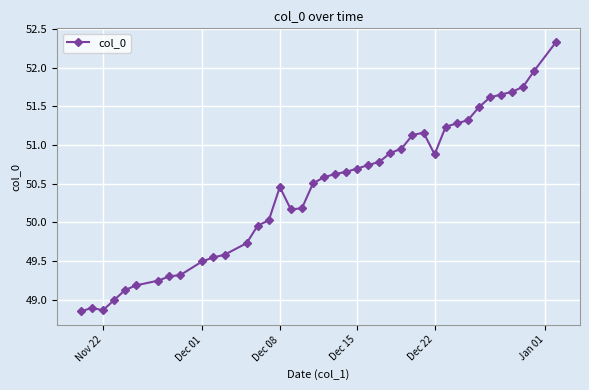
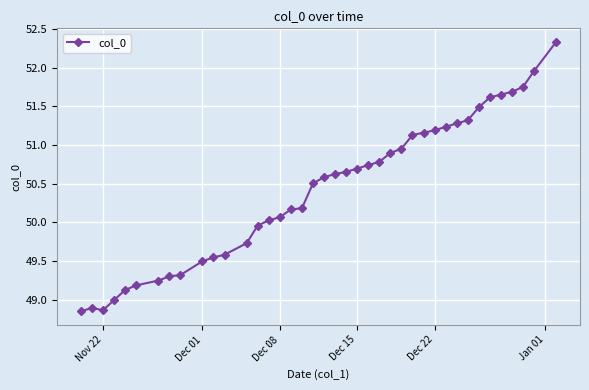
Dec 08: 50.5 -> 50.1
Dec 22: 50.9 -> 51.2
